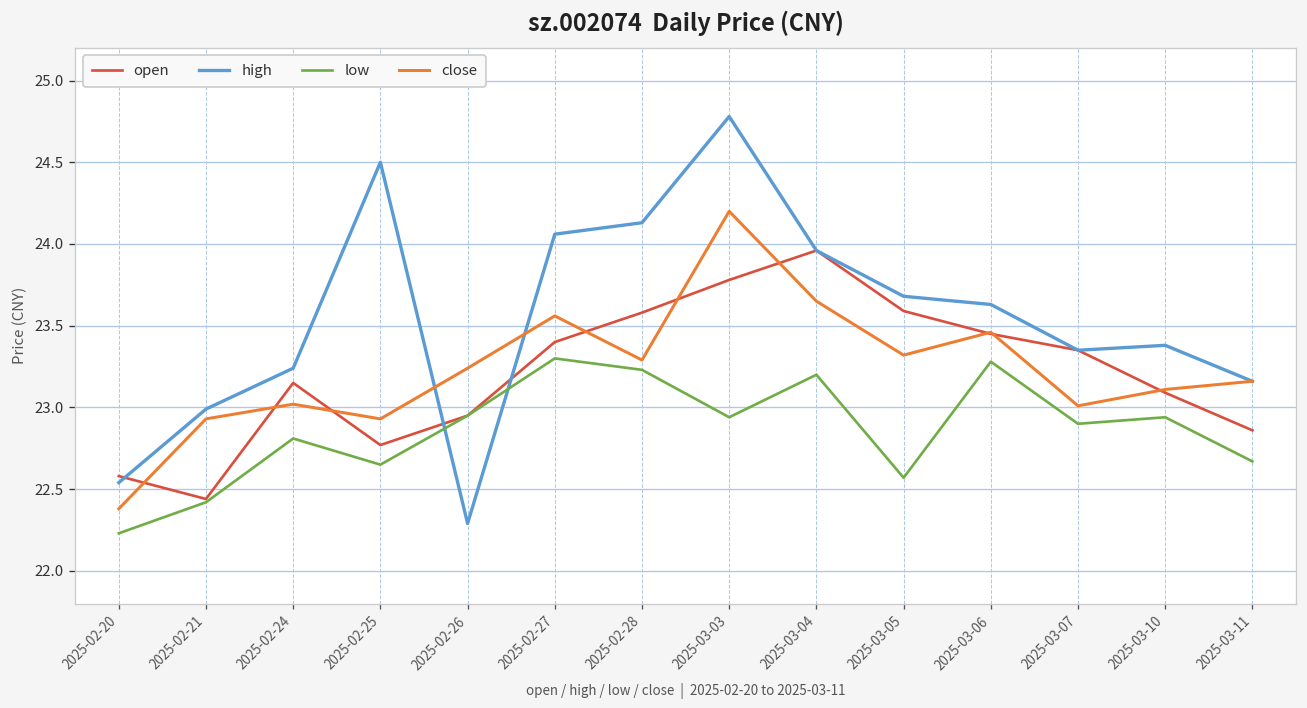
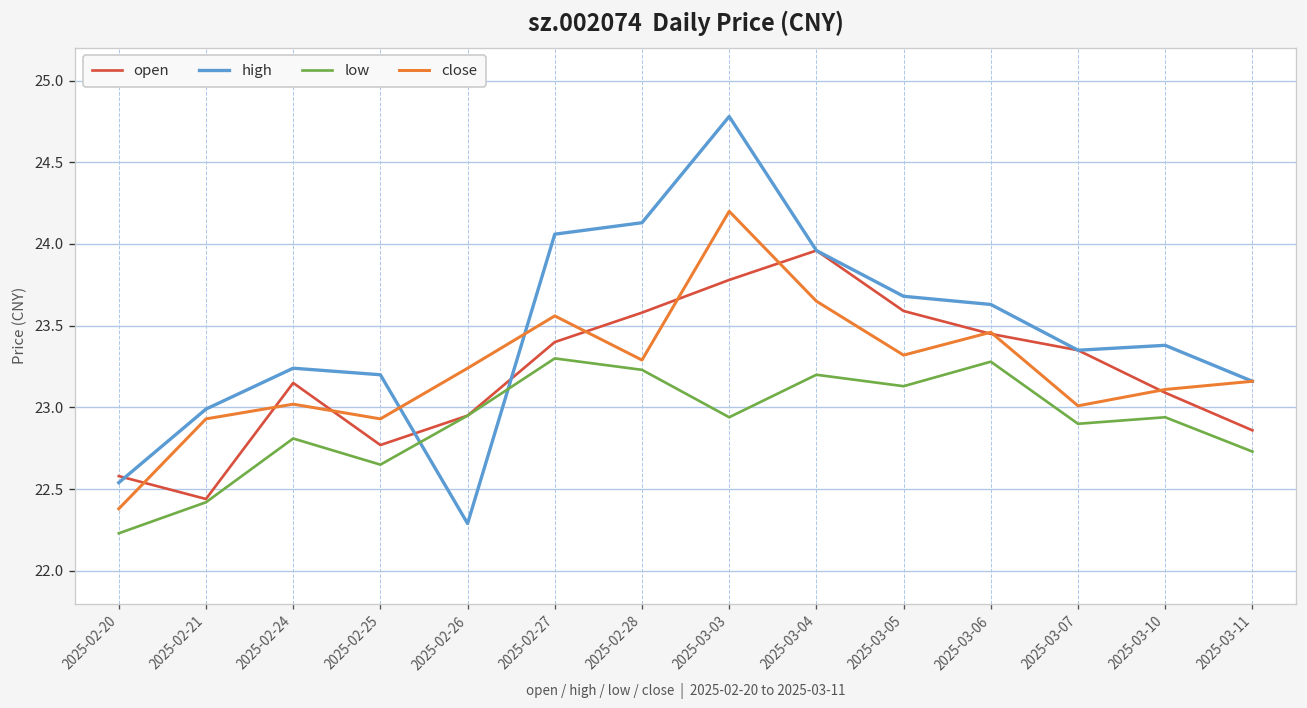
high, 2025-02-25: 24.5 -> 23.2
low, 2025-03-05: 22.57 -> 23.13
low, 2025-03-11: 22.67 -> 22.73
